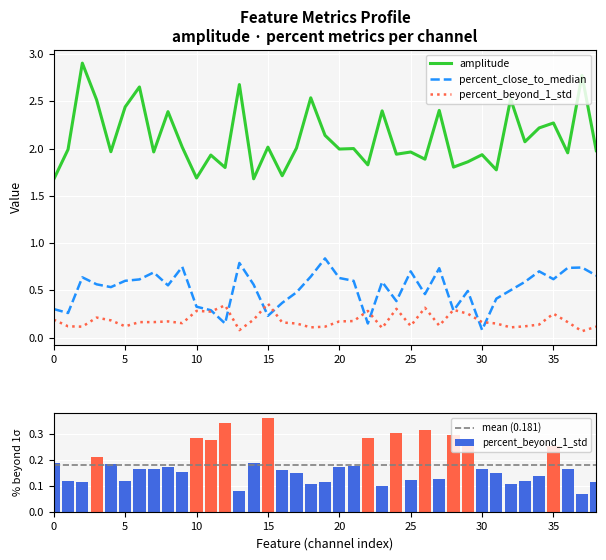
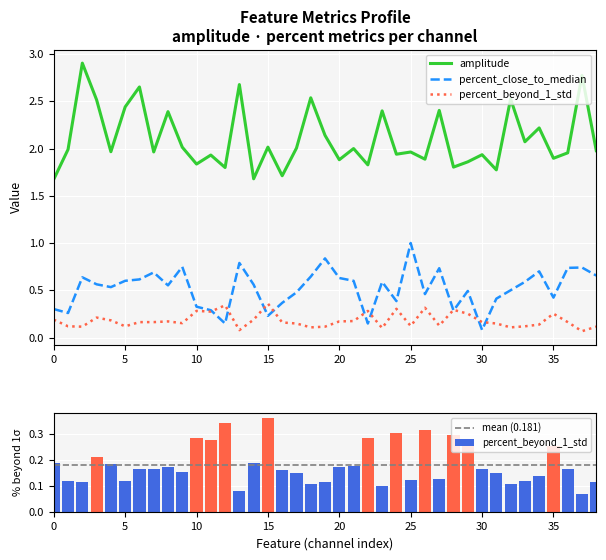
Feature Metrics Profile amplitude · percent metrics per channel, amplitude, 10: 1.7 -> 1.8
Feature Metrics Profile amplitude · percent metrics per channel, amplitude, 20: 2.0 -> 1.9
Feature Metrics Profile amplitude · percent metrics per channel, percent_close_to_median, 25: 0.7 -> 1.0
Feature Metrics Profile amplitude · percent metrics per channel, amplitude, 35: 2.3 -> 1.9
Feature Metrics Profile amplitude · percent metrics per channel, percent_close_to_median, 35: 0.6 -> 0.4
